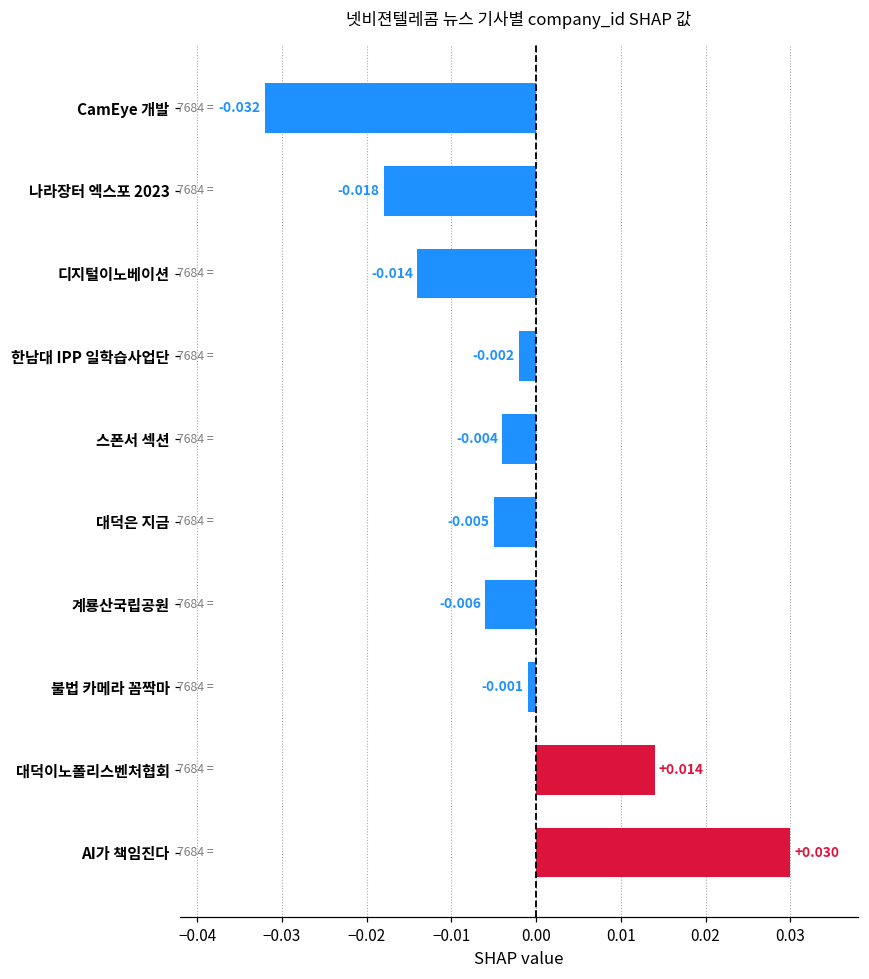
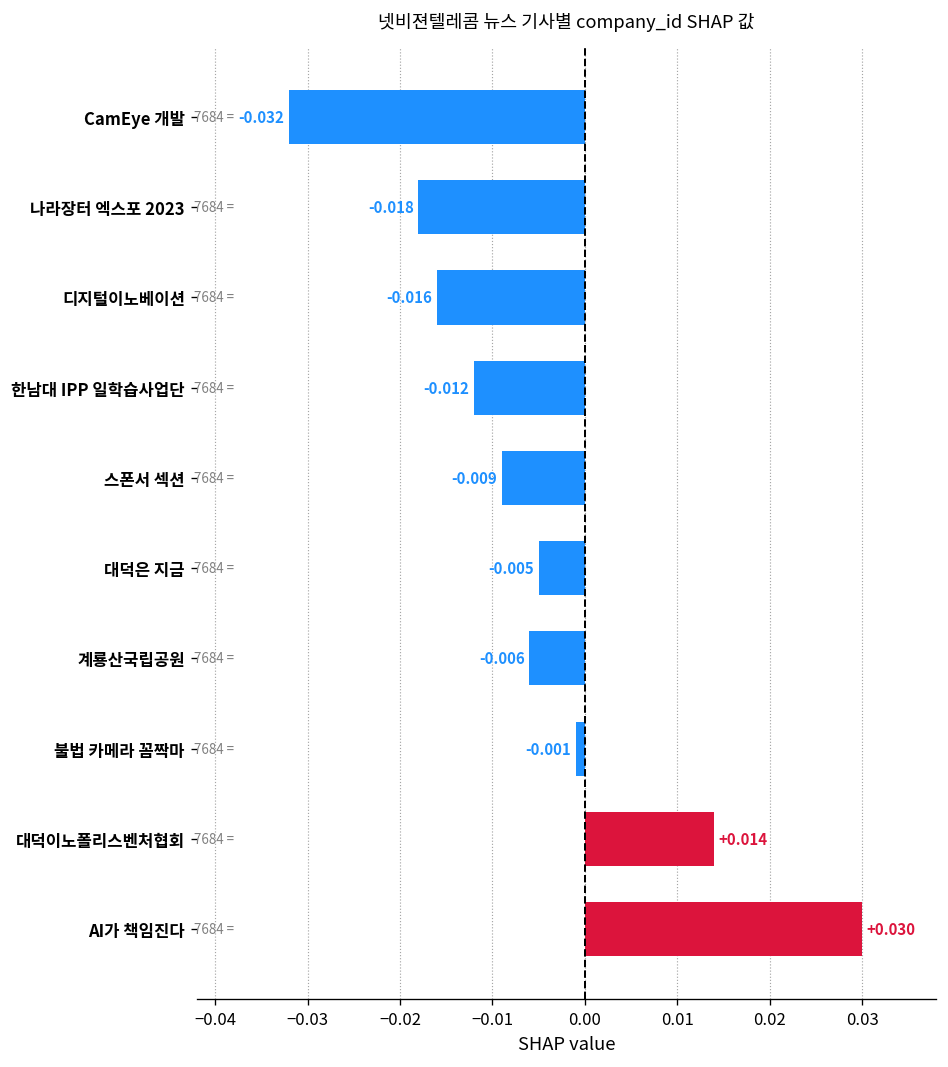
디지털이노베이션: -0.014 -> -0.016
한남대 IPP 일학습사업단: -0.002 -> -0.012
스폰서 섹션: -0.004 -> -0.009
